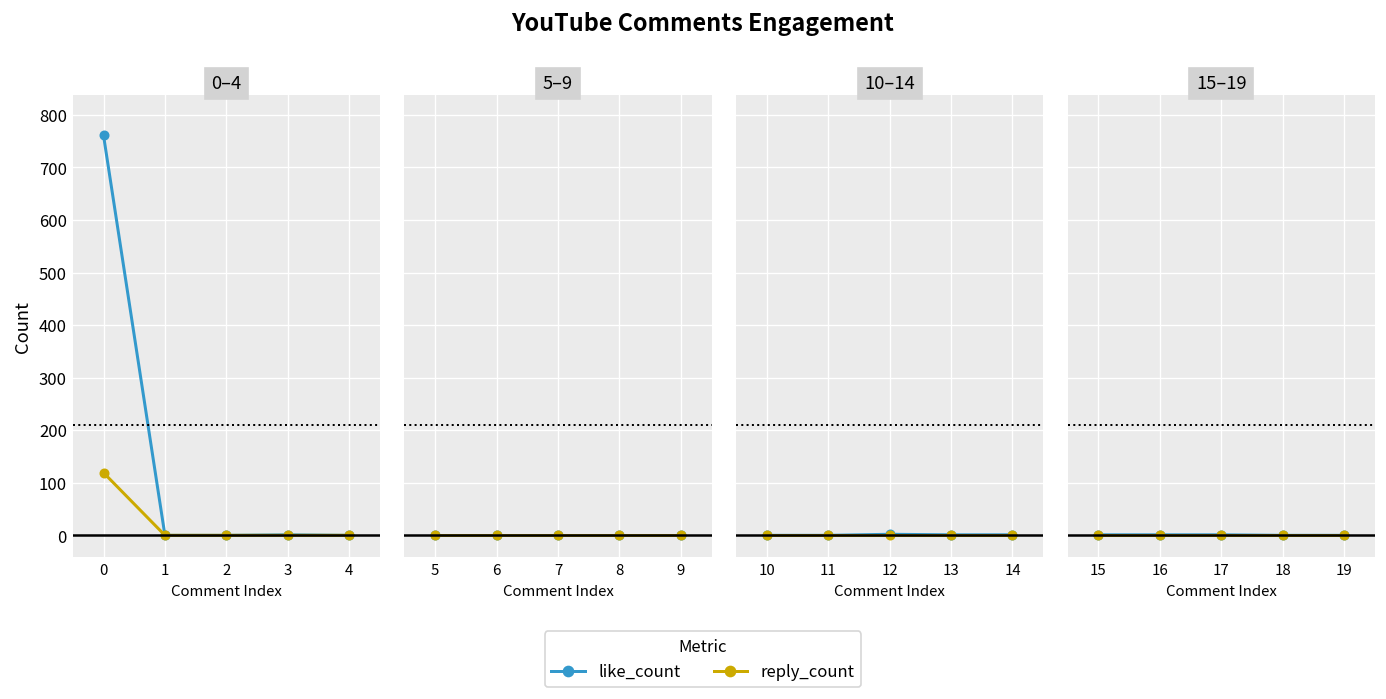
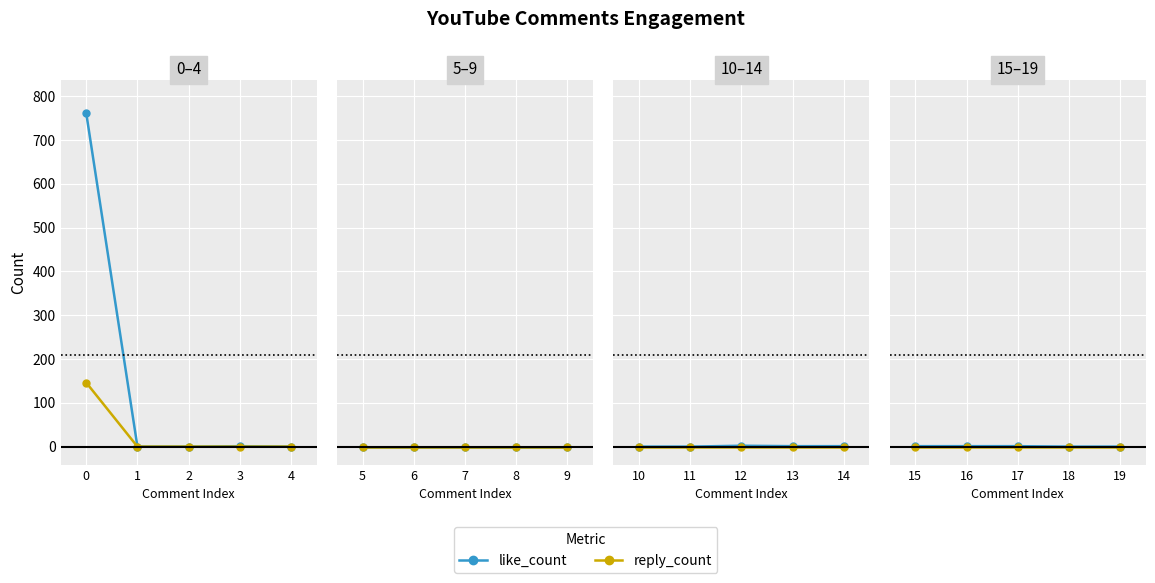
0–4, reply_count, 0: 120 -> 150
